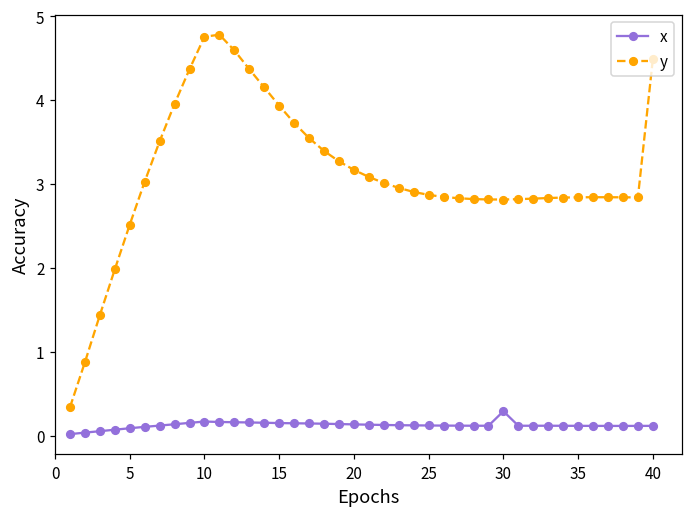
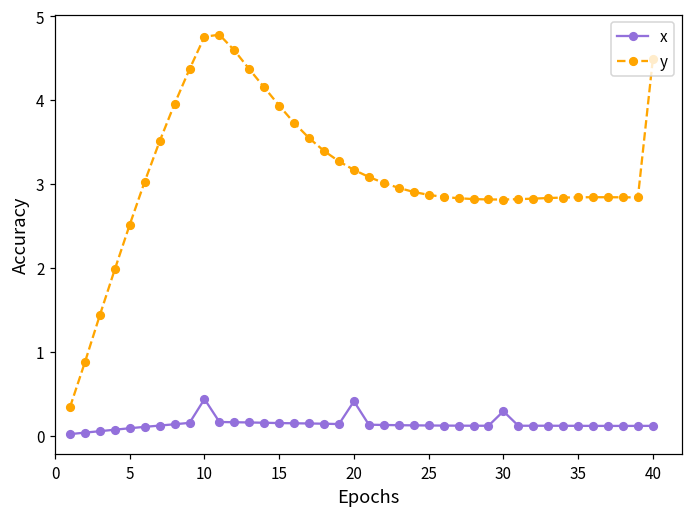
x, 10: 0.2 -> 0.4
x, 20: 0.1 -> 0.4
